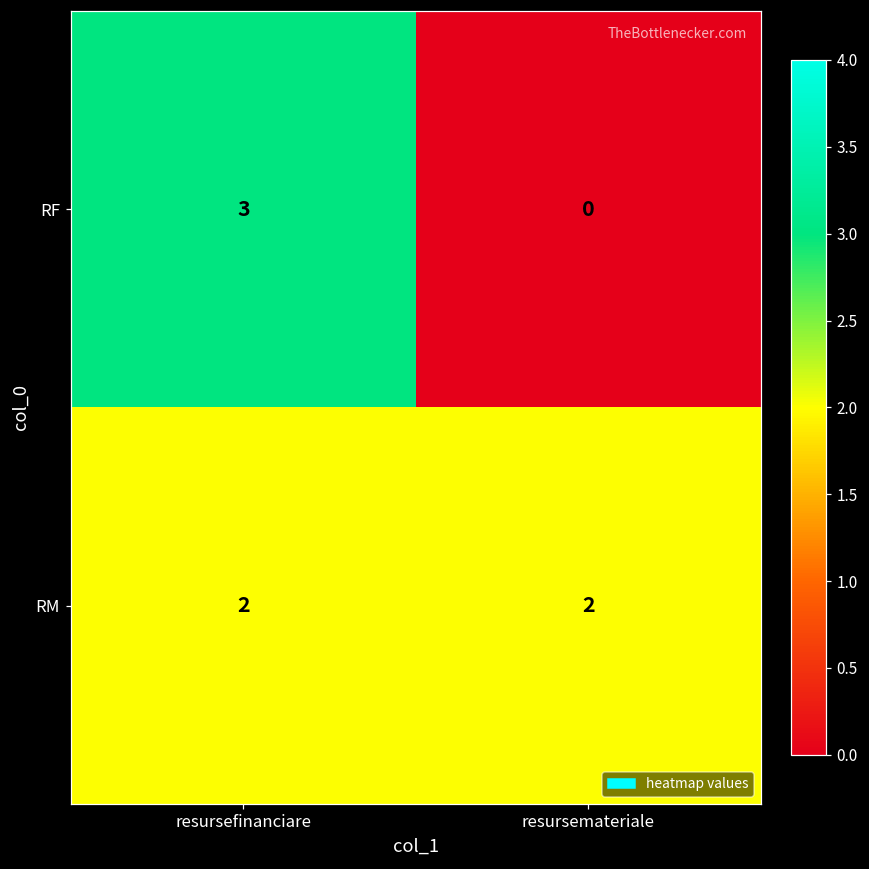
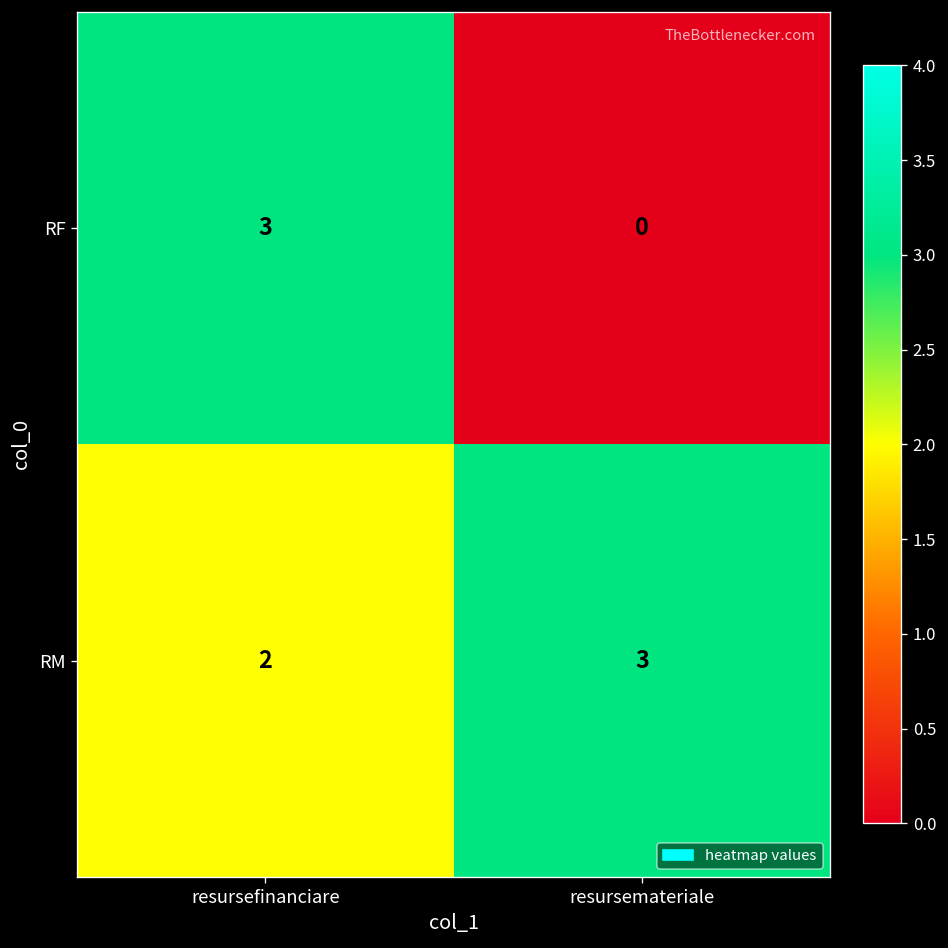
RM, resursemateriale: 2 -> 3
